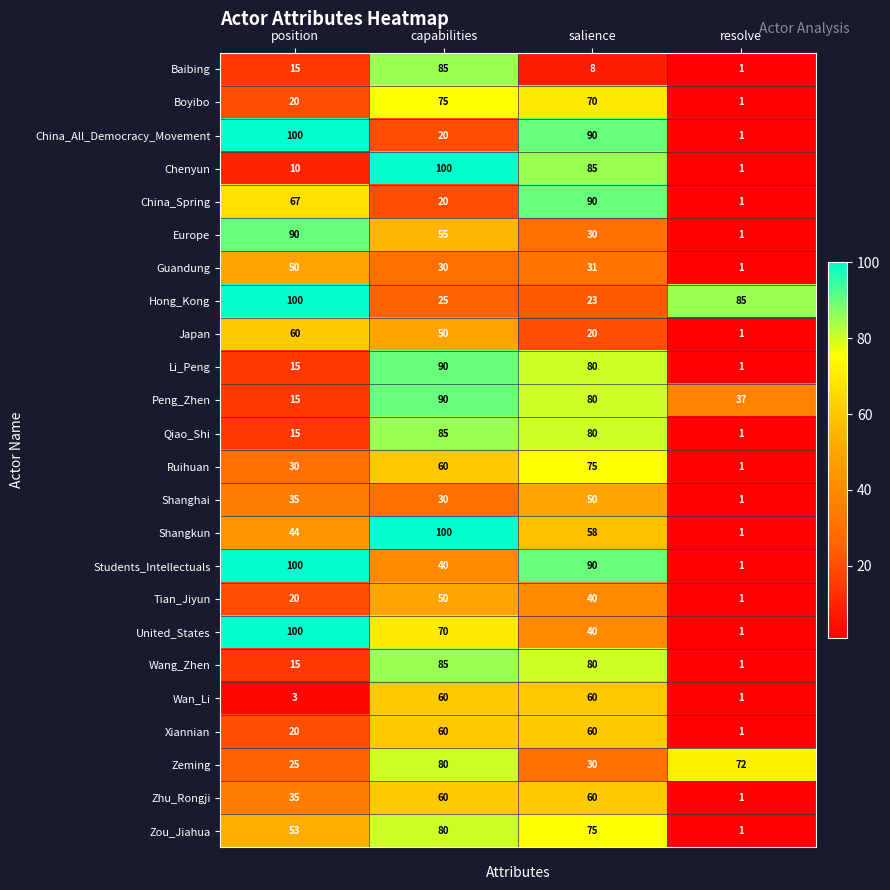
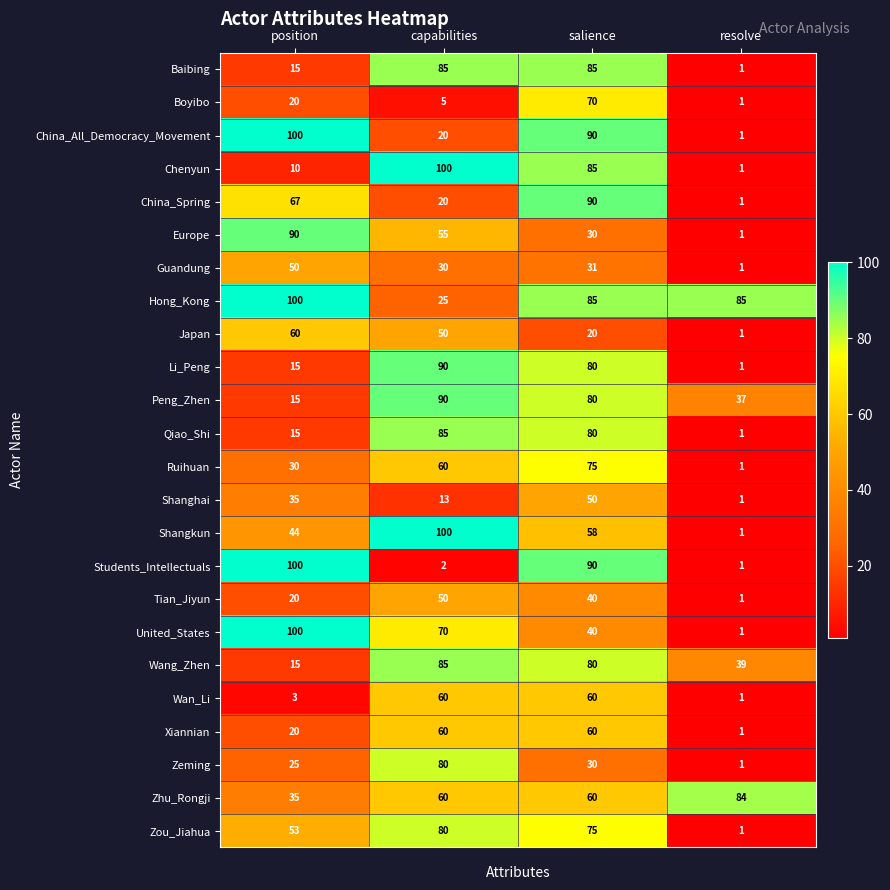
Baibing, salience: 8 -> 85
Boyibo, capabilities: 75 -> 5
Hong_Kong, salience: 23 -> 85
Shanghai, capabilities: 30 -> 13
Students_Intellectuals, capabilities: 40 -> 2
Wang_Zhen, resolve: 1 -> 39
Zeming, resolve: 72 -> 1
Zhu_Rongji, resolve: 1 -> 84
